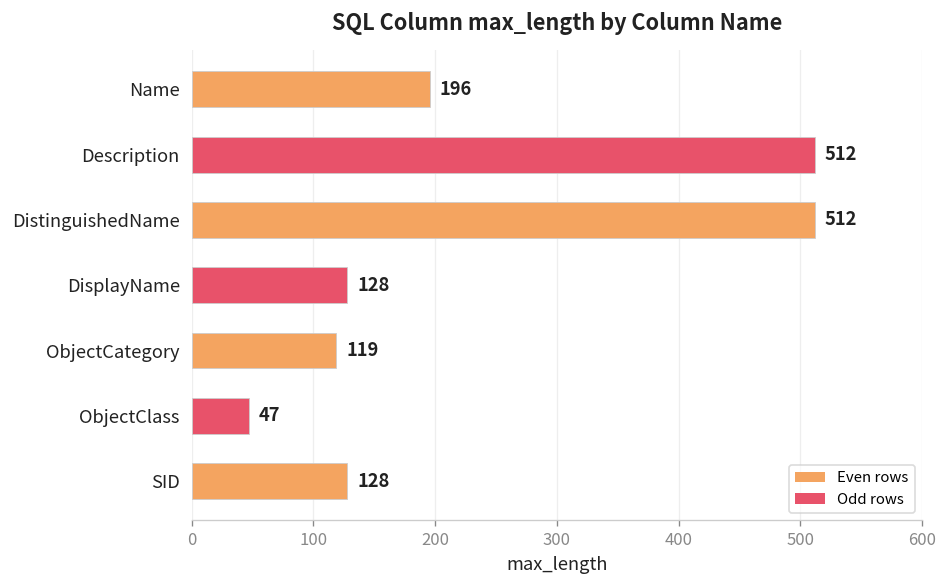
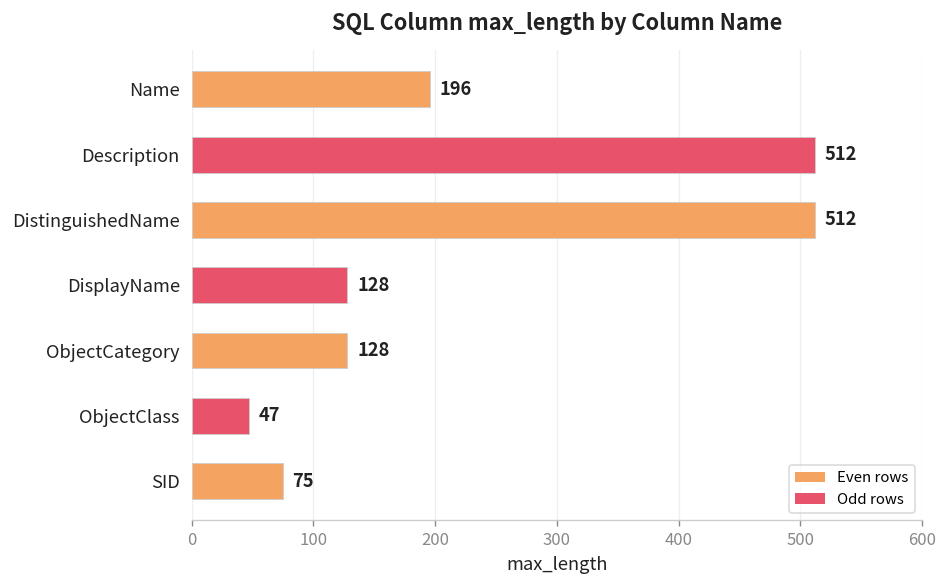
ObjectCategory: 119 -> 128
SID: 128 -> 75
